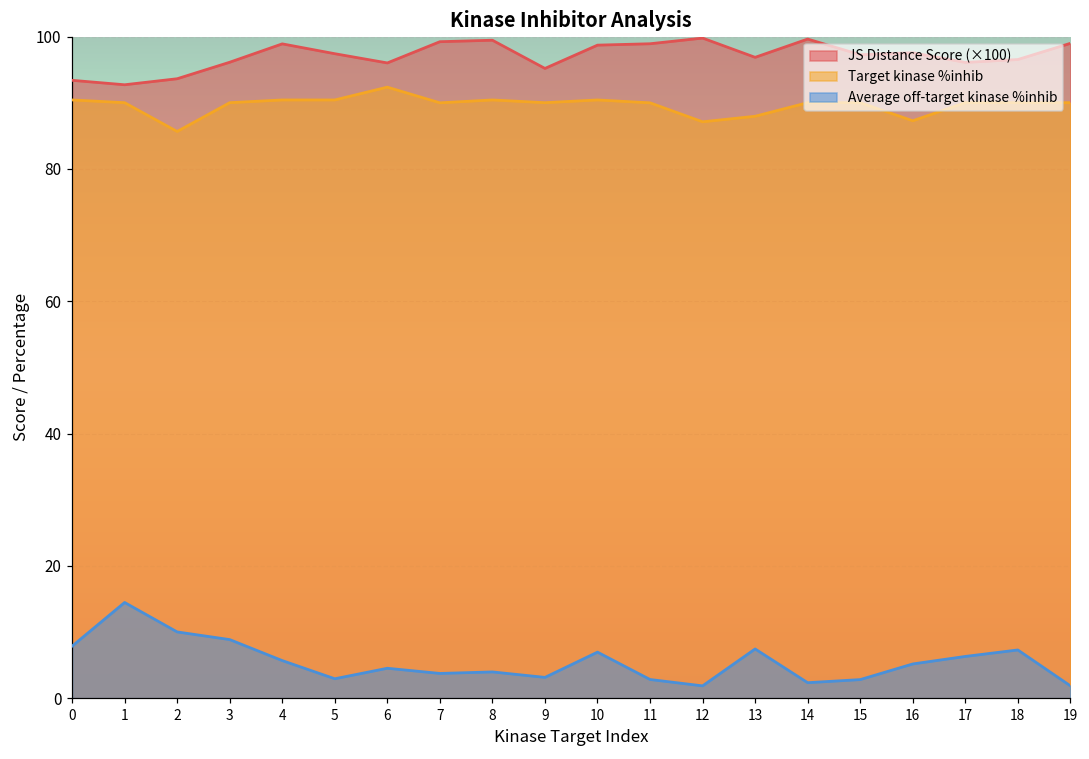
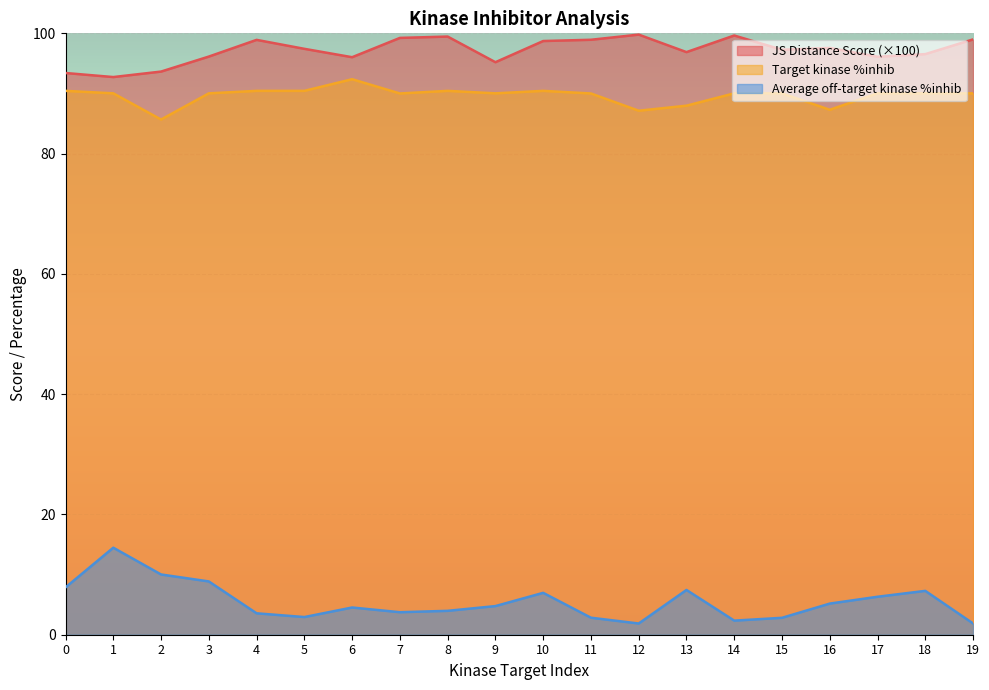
Average off-target kinase %inhib, 4: 6 -> 4
Average off-target kinase %inhib, 9: 3 -> 5
